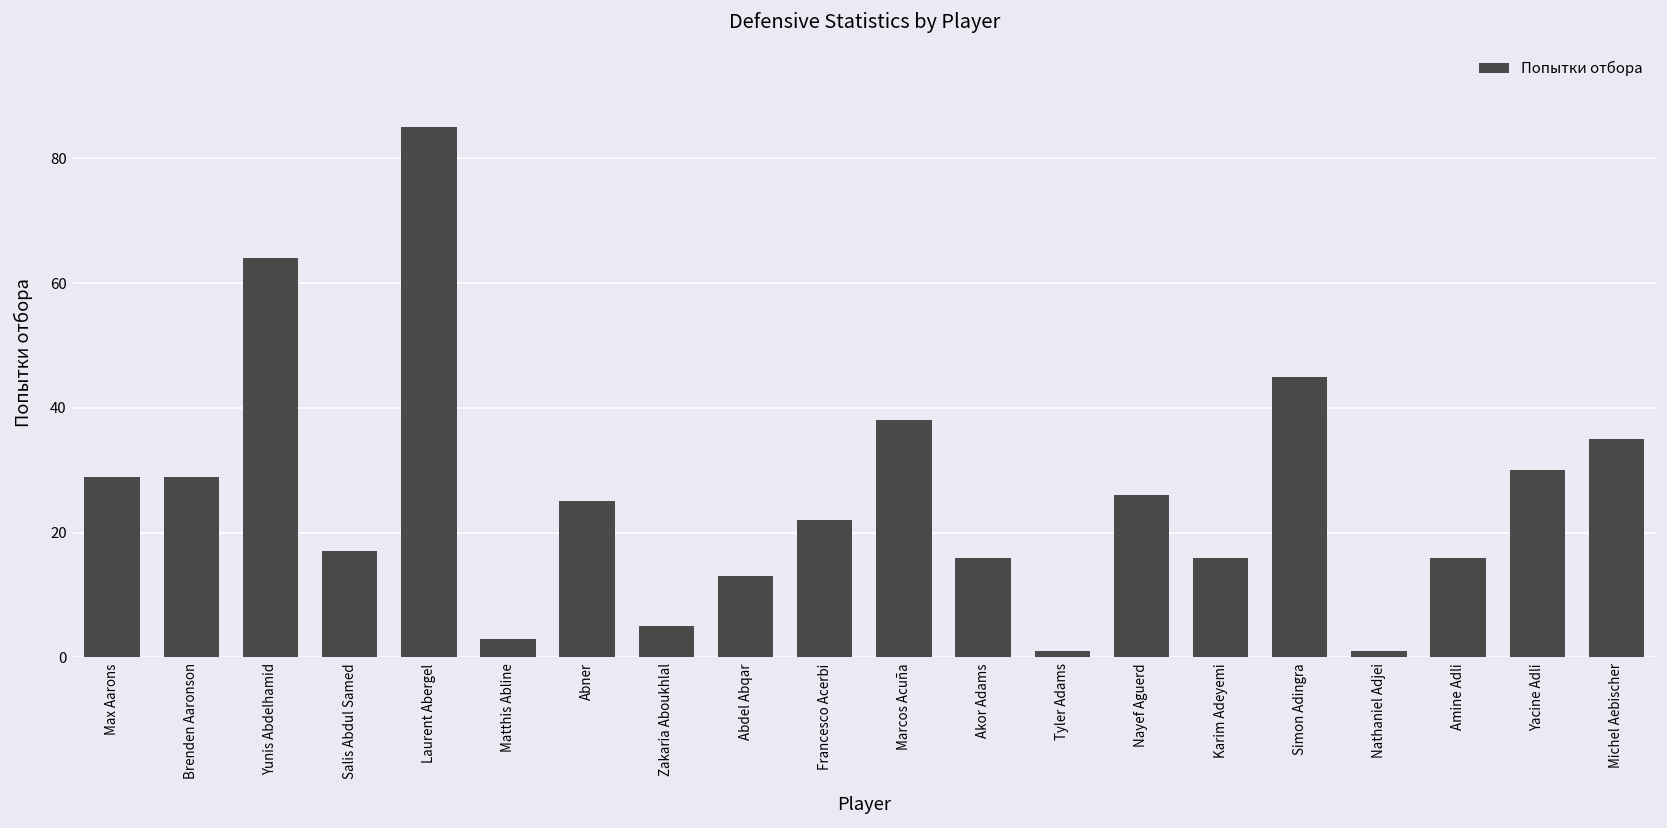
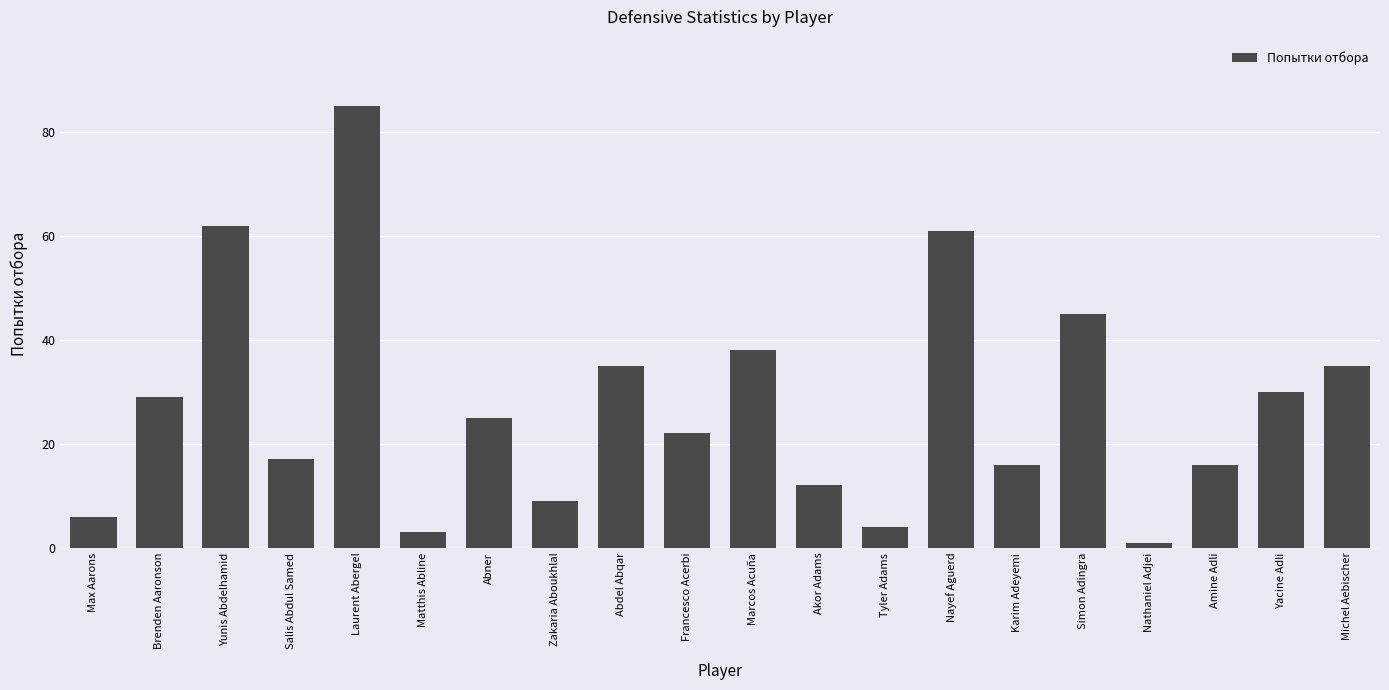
Max Aarons: 29 -> 6
Yunis Abdelhamid: 64 -> 62
Zakaria Aboukhlal: 5 -> 9
Abdel Abqar: 13 -> 35
Akor Adams: 16 -> 12
Tyler Adams: 1 -> 4
Nayef Aguerd: 26 -> 61
